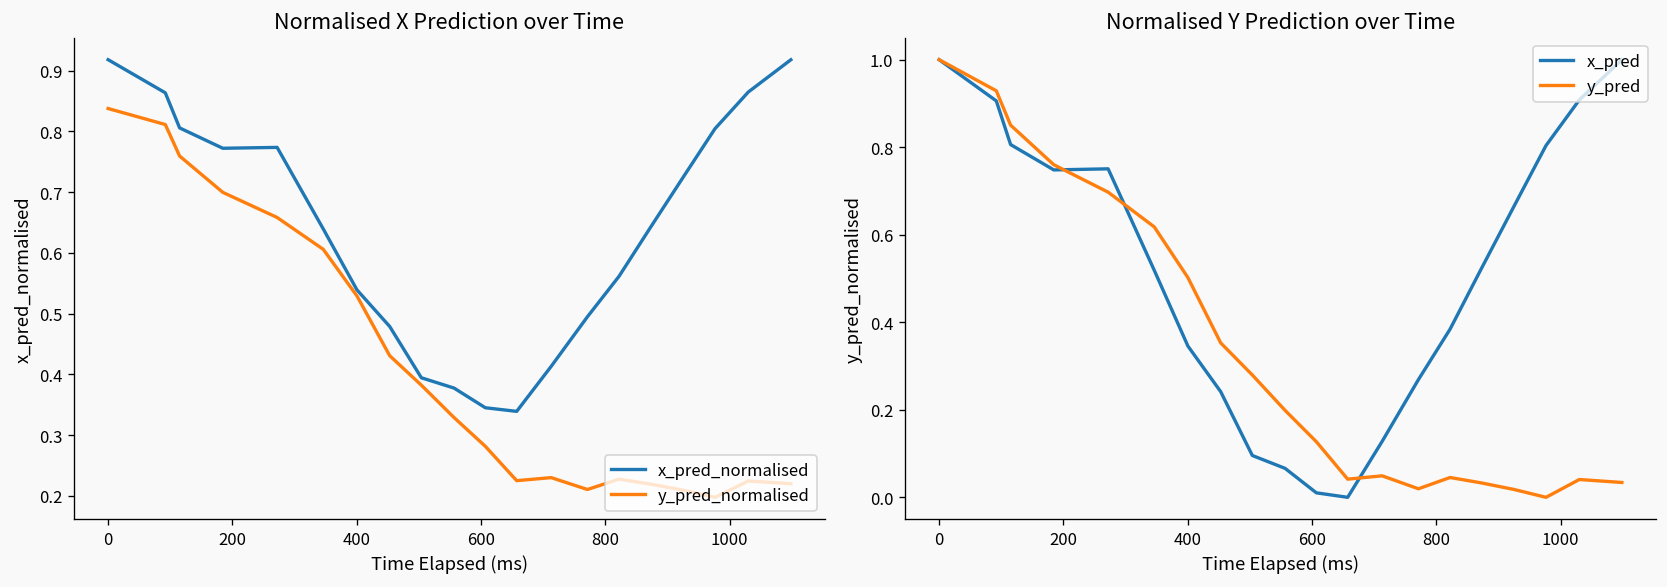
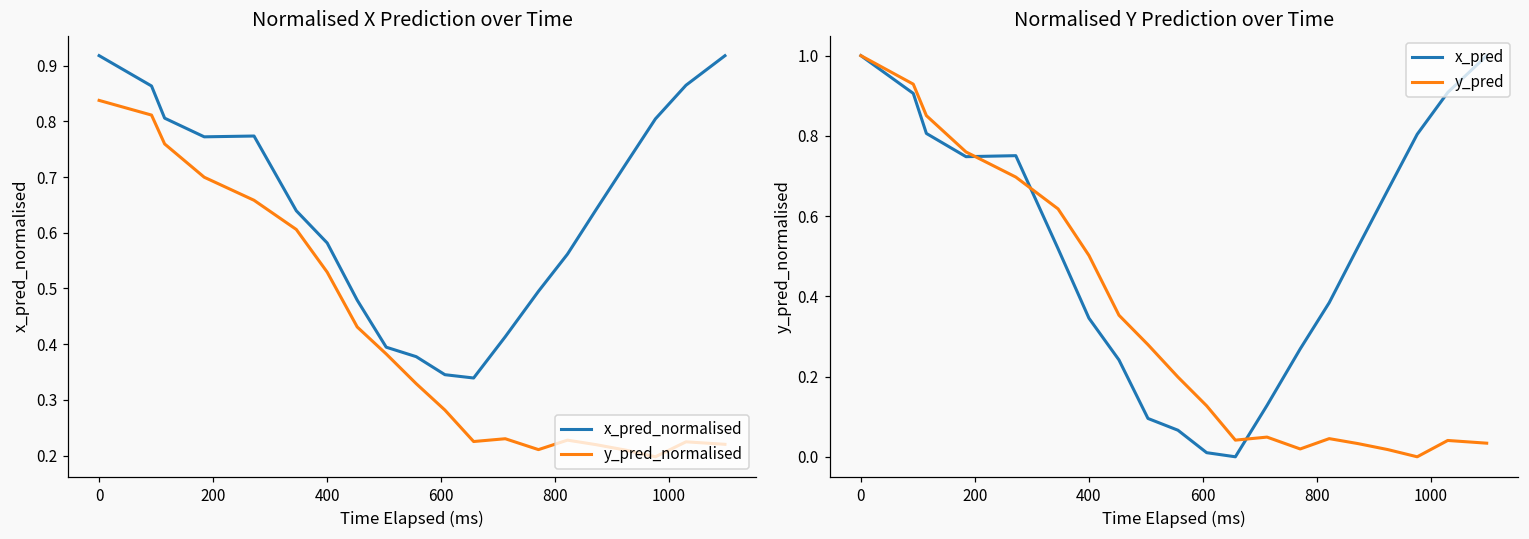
Normalised X Prediction over Time, x_pred_normalised, 400: 0.54 -> 0.58
